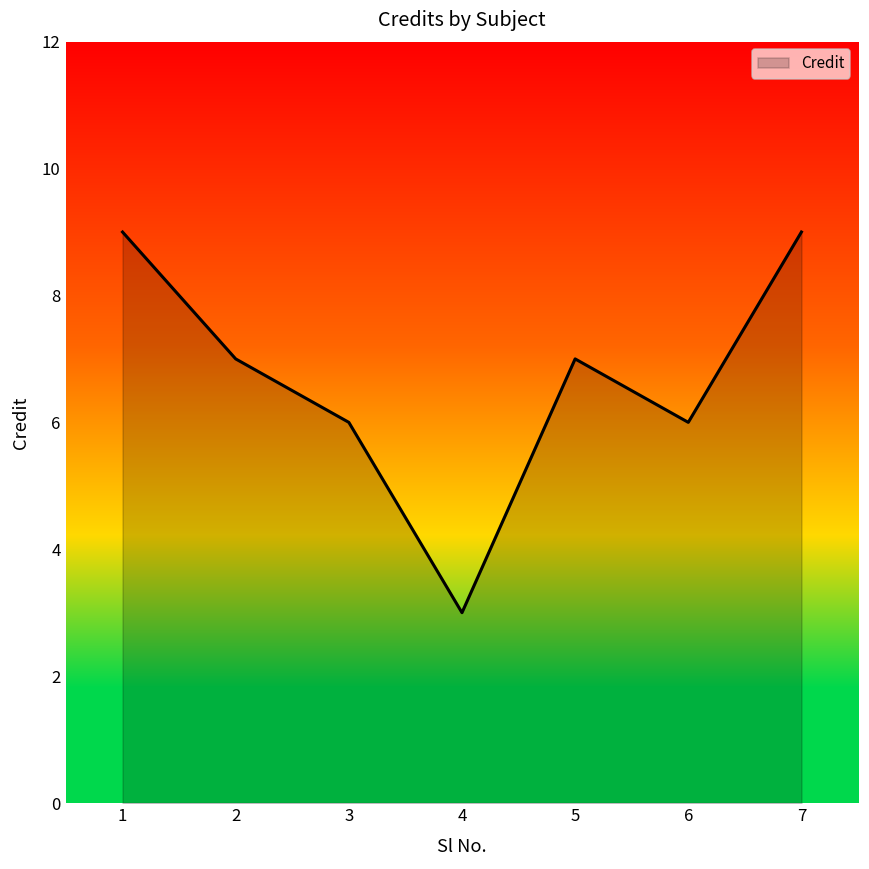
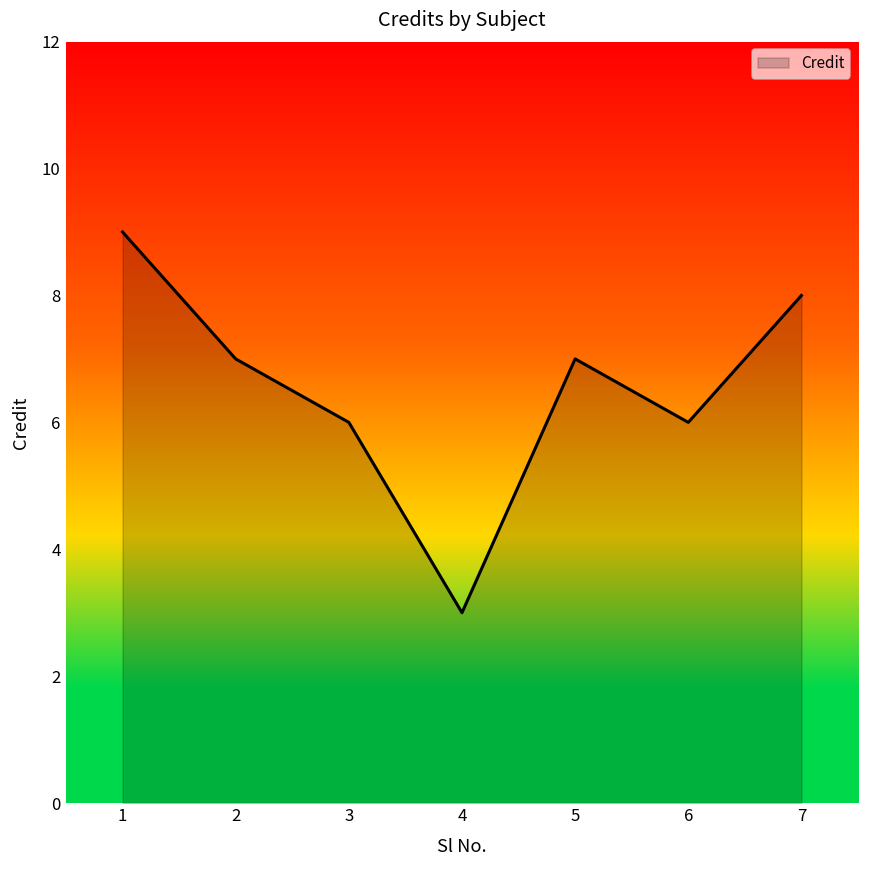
7: 9 -> 8
